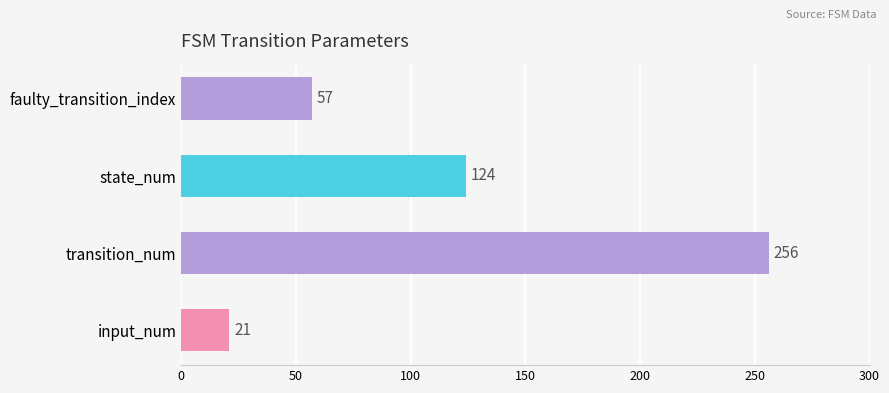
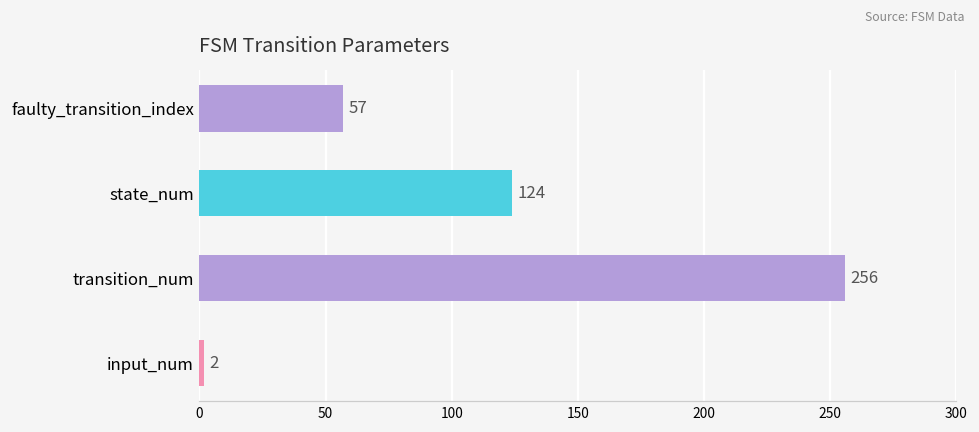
input_num: 21 -> 2
